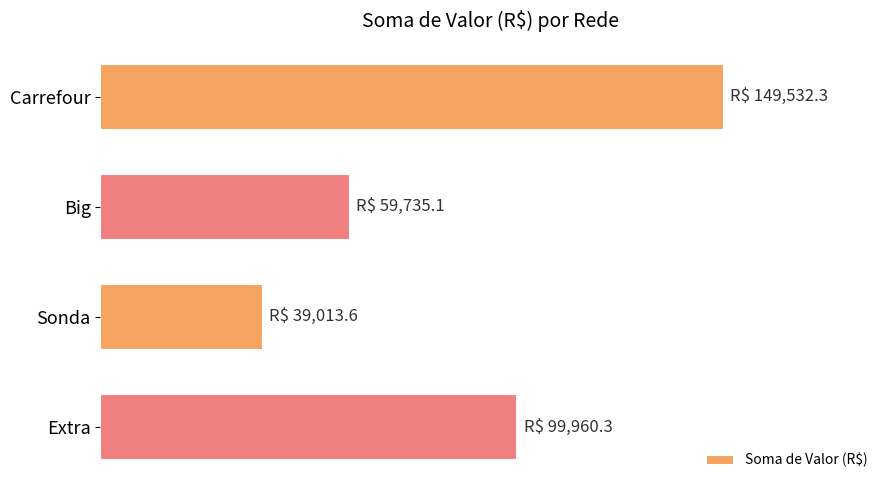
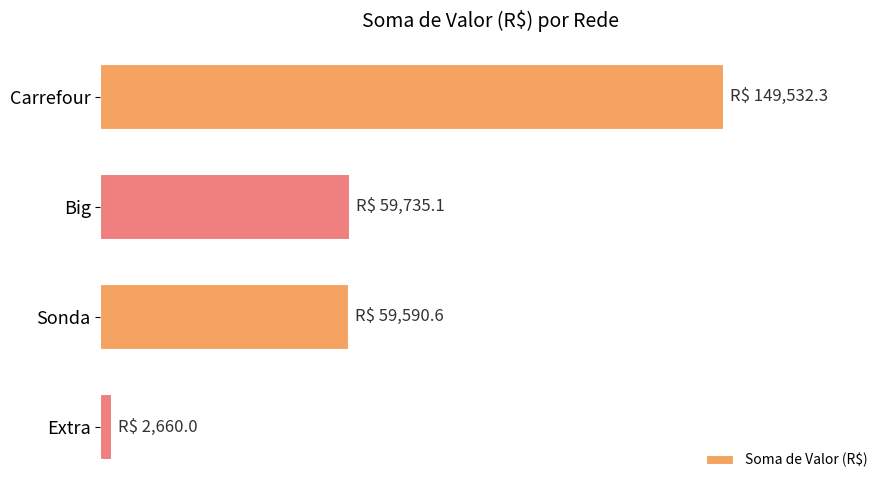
Sonda: 39,013.6 -> 59,590.6
Extra: 99,960.3 -> 2,660.0
